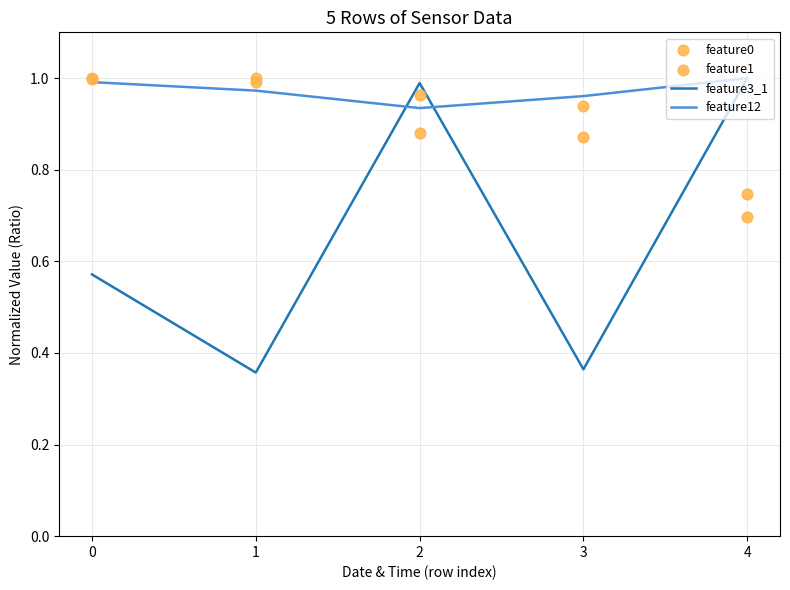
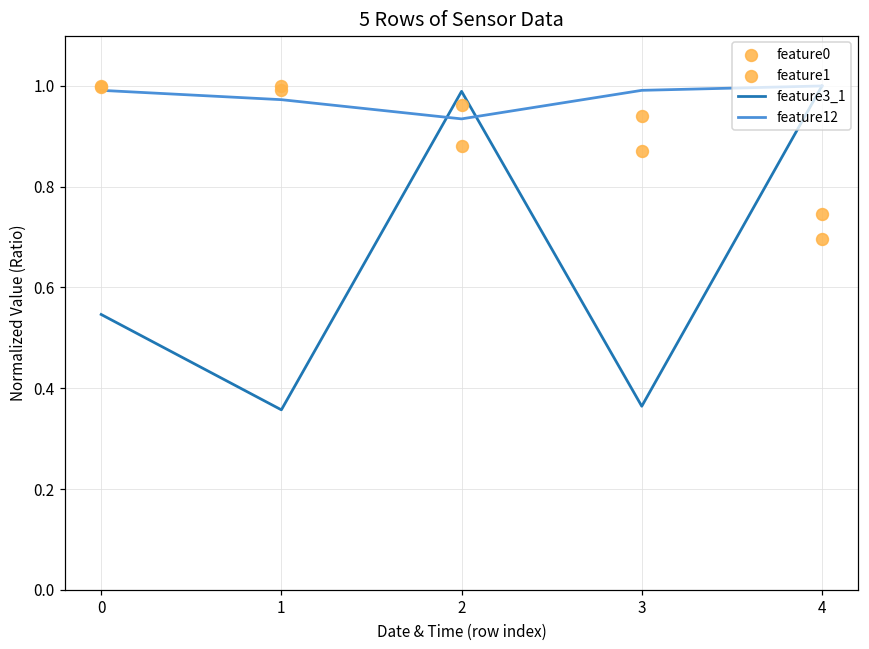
feature3_1, 0: 0.57 -> 0.55
feature12, 3: 0.96 -> 0.99
